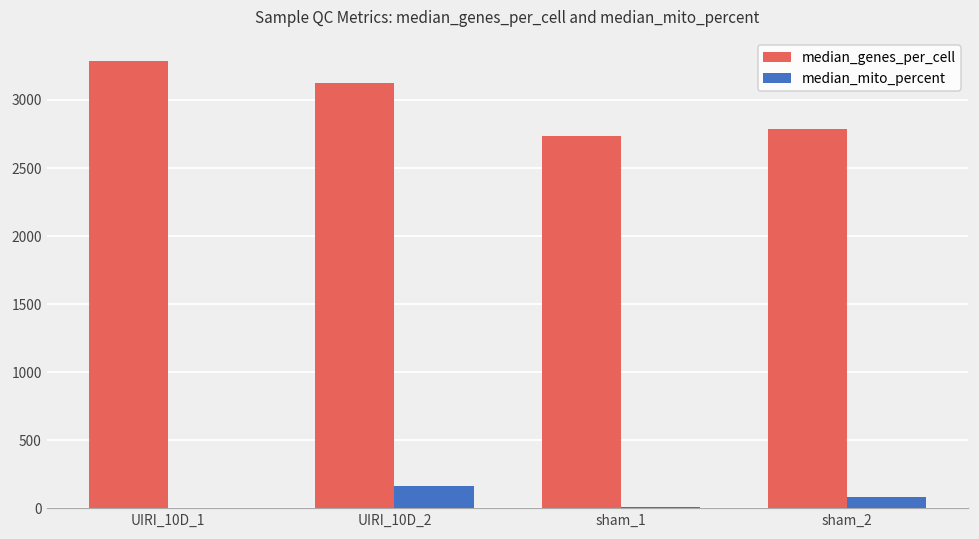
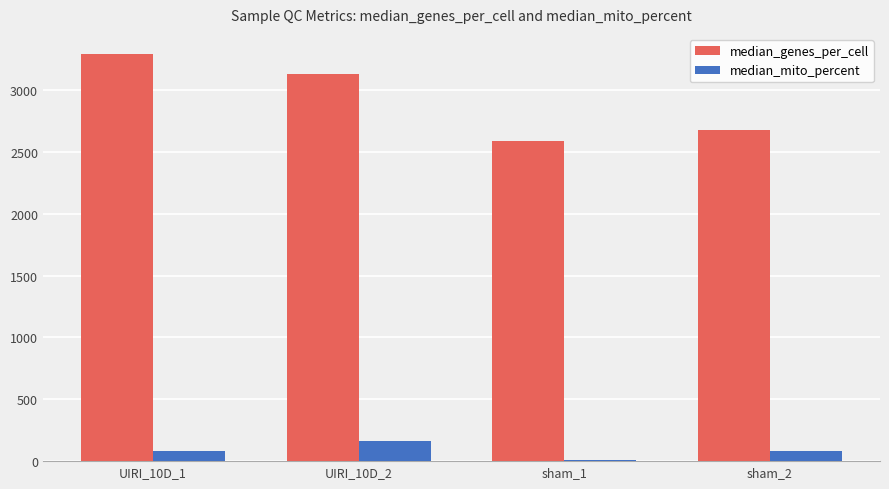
median_mito_percent, UIRI_10D_1: 0 -> 90
median_genes_per_cell, sham_1: 2740 -> 2590
median_genes_per_cell, sham_2: 2790 -> 2680
